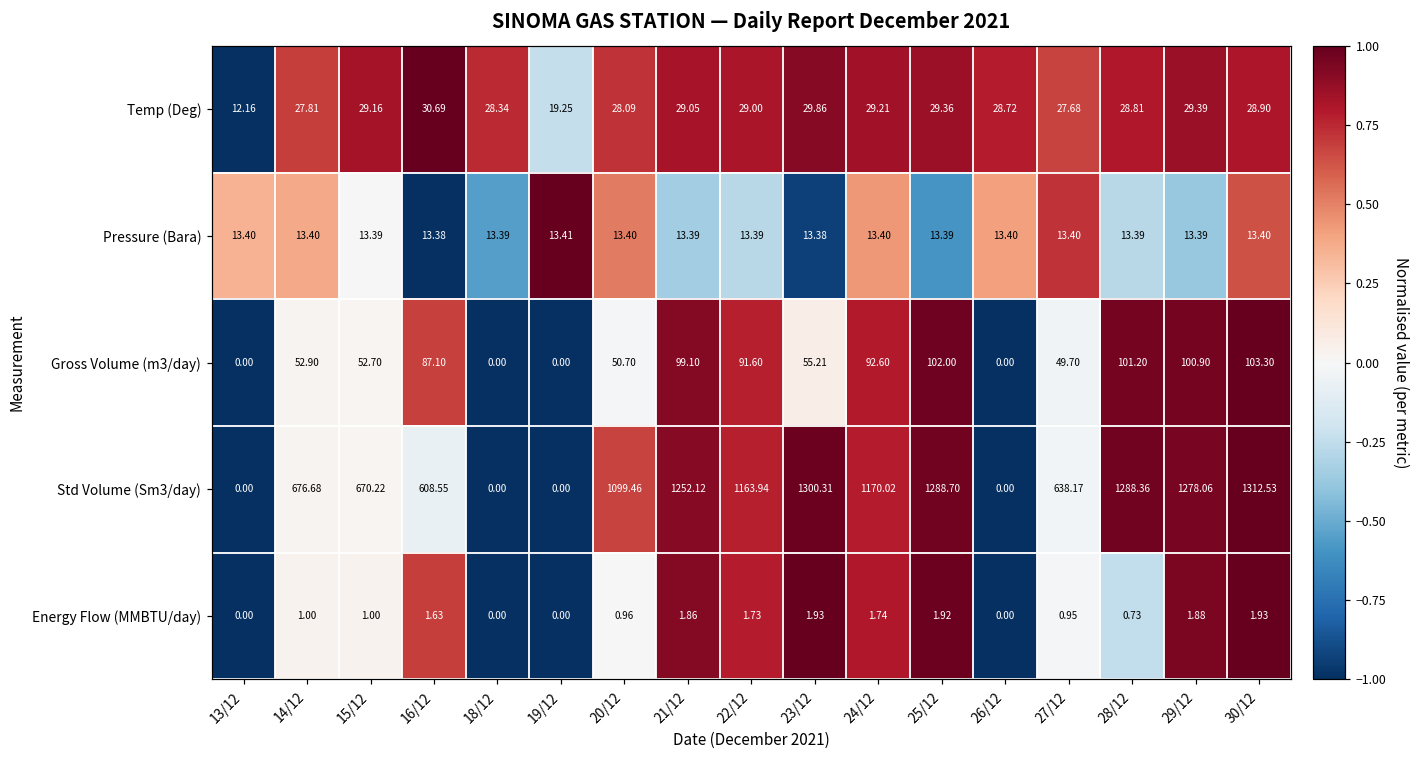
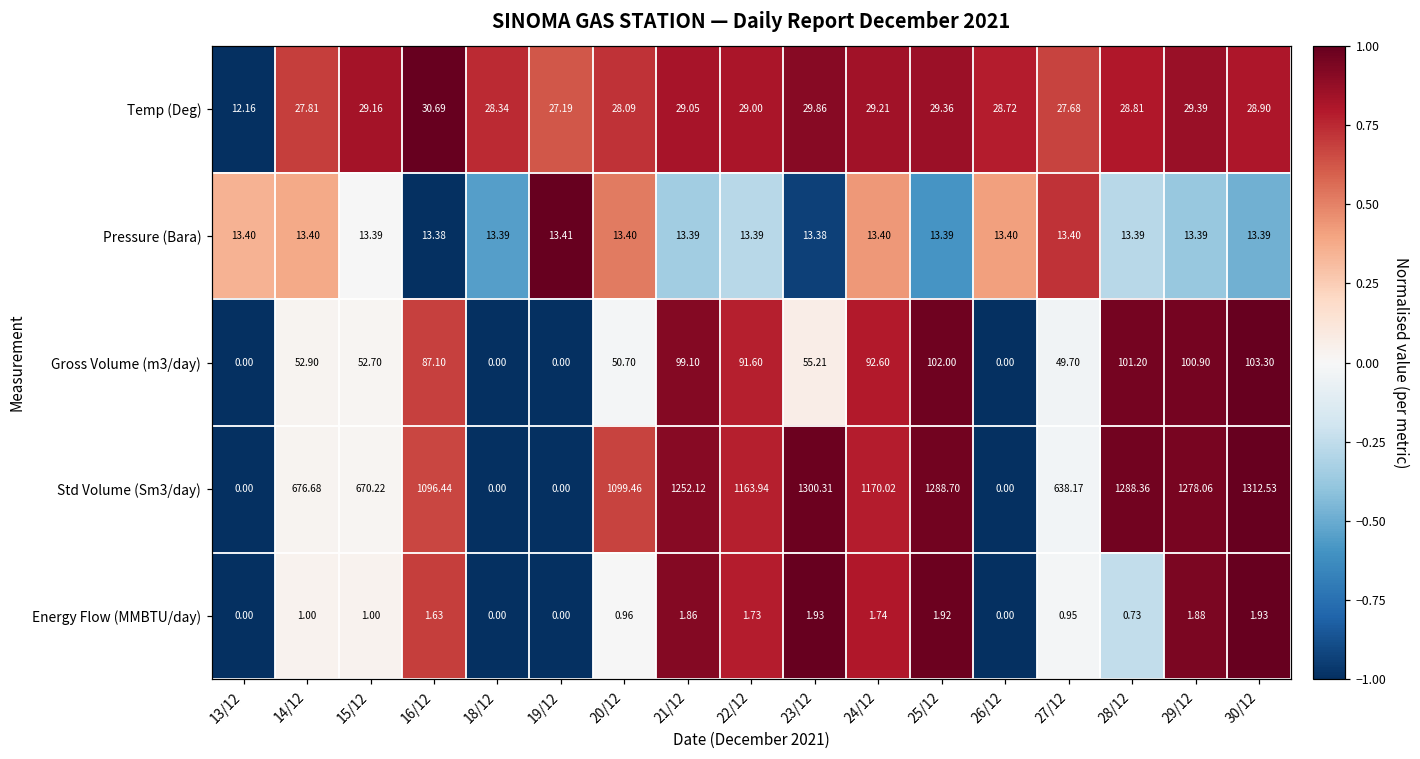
Temp (Deg), 19/12: 19.25 -> 27.19
Pressure (Bara), 30/12: 13.40 -> 13.39
Std Volume (Sm3/day), 16/12: 608.55 -> 1096.44
